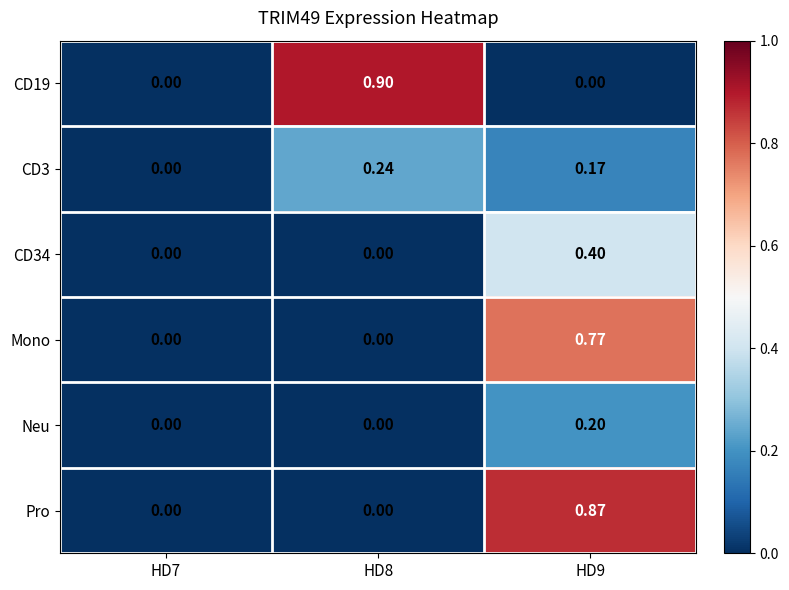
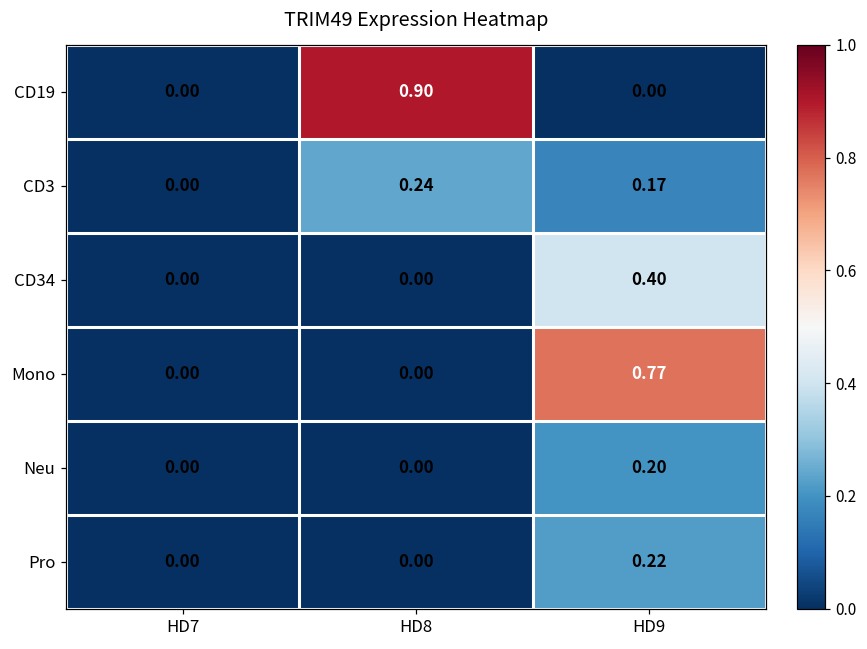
Pro, HD9: 0.87 -> 0.22
